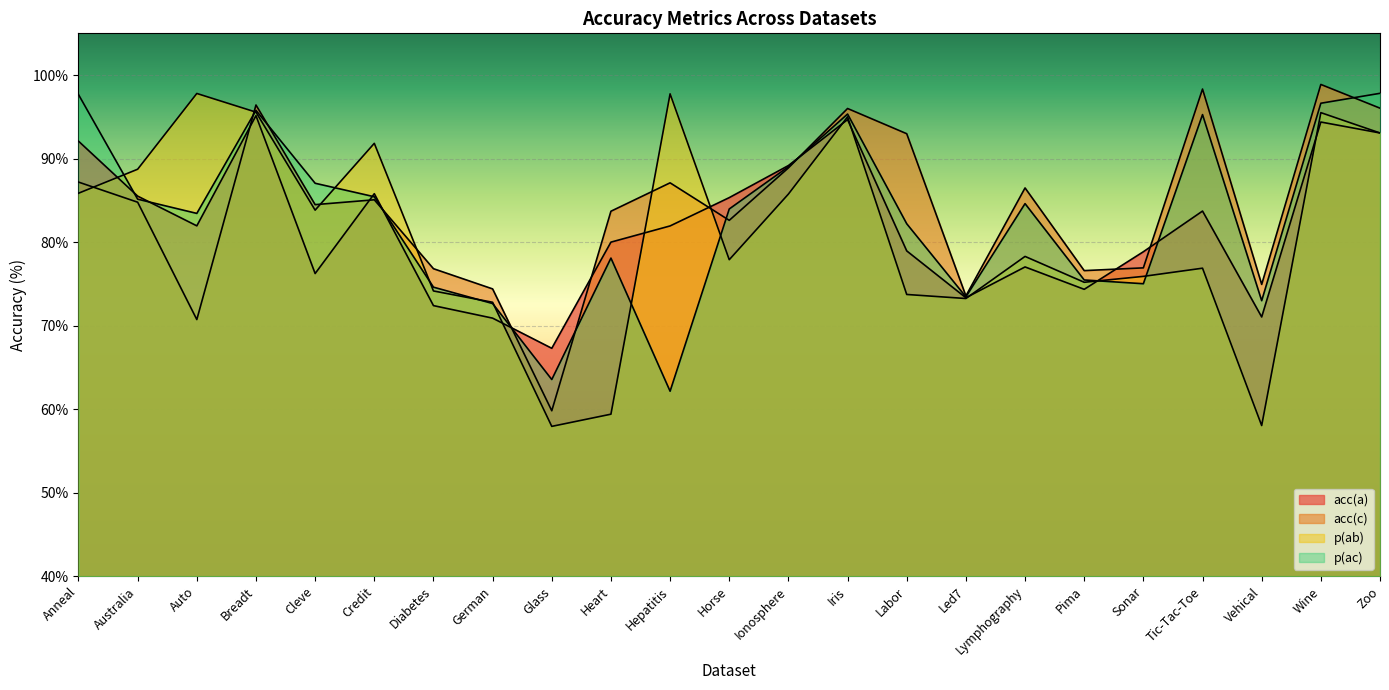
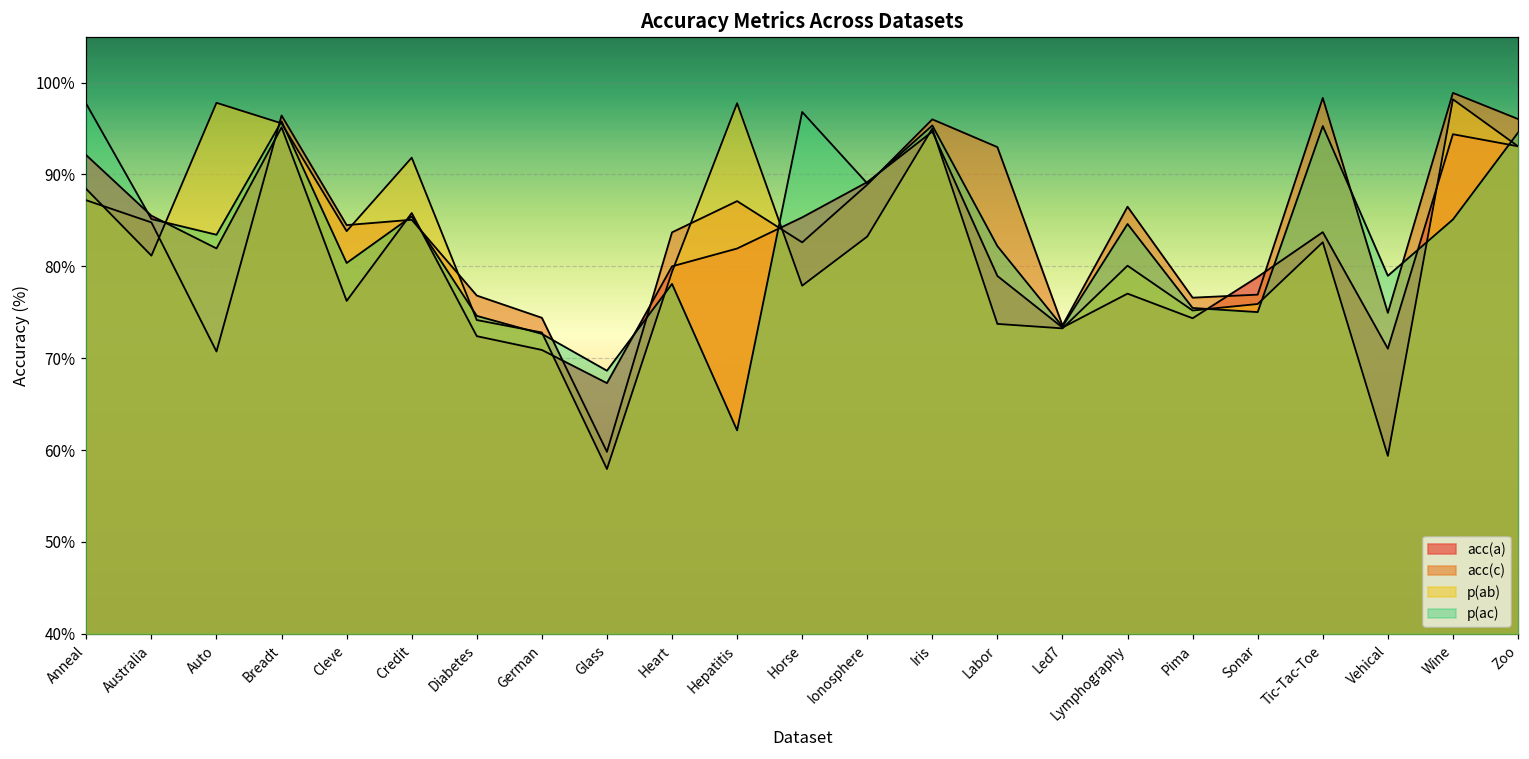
p(ab), Anneal: 86% -> 88%
p(ab), Australia: 89% -> 81%
p(ac), Cleve: 87% -> 80%
p(ac), Glass: 64% -> 69%
p(ab), Heart: 59% -> 79%
p(ac), Horse: 84% -> 97%
p(ab), Ionosphere: 86% -> 83%
p(ab), Lymphography: 78% -> 80%
p(ab), Tic-Tac-Toe: 77% -> 83%
p(ab), Vehical: 58% -> 59%
p(ac), Vehical: 73% -> 79%
p(ab), Wine: 96% -> 98%
p(ac), Wine: 97% -> 85%
p(ac), Zoo: 98% -> 95%
